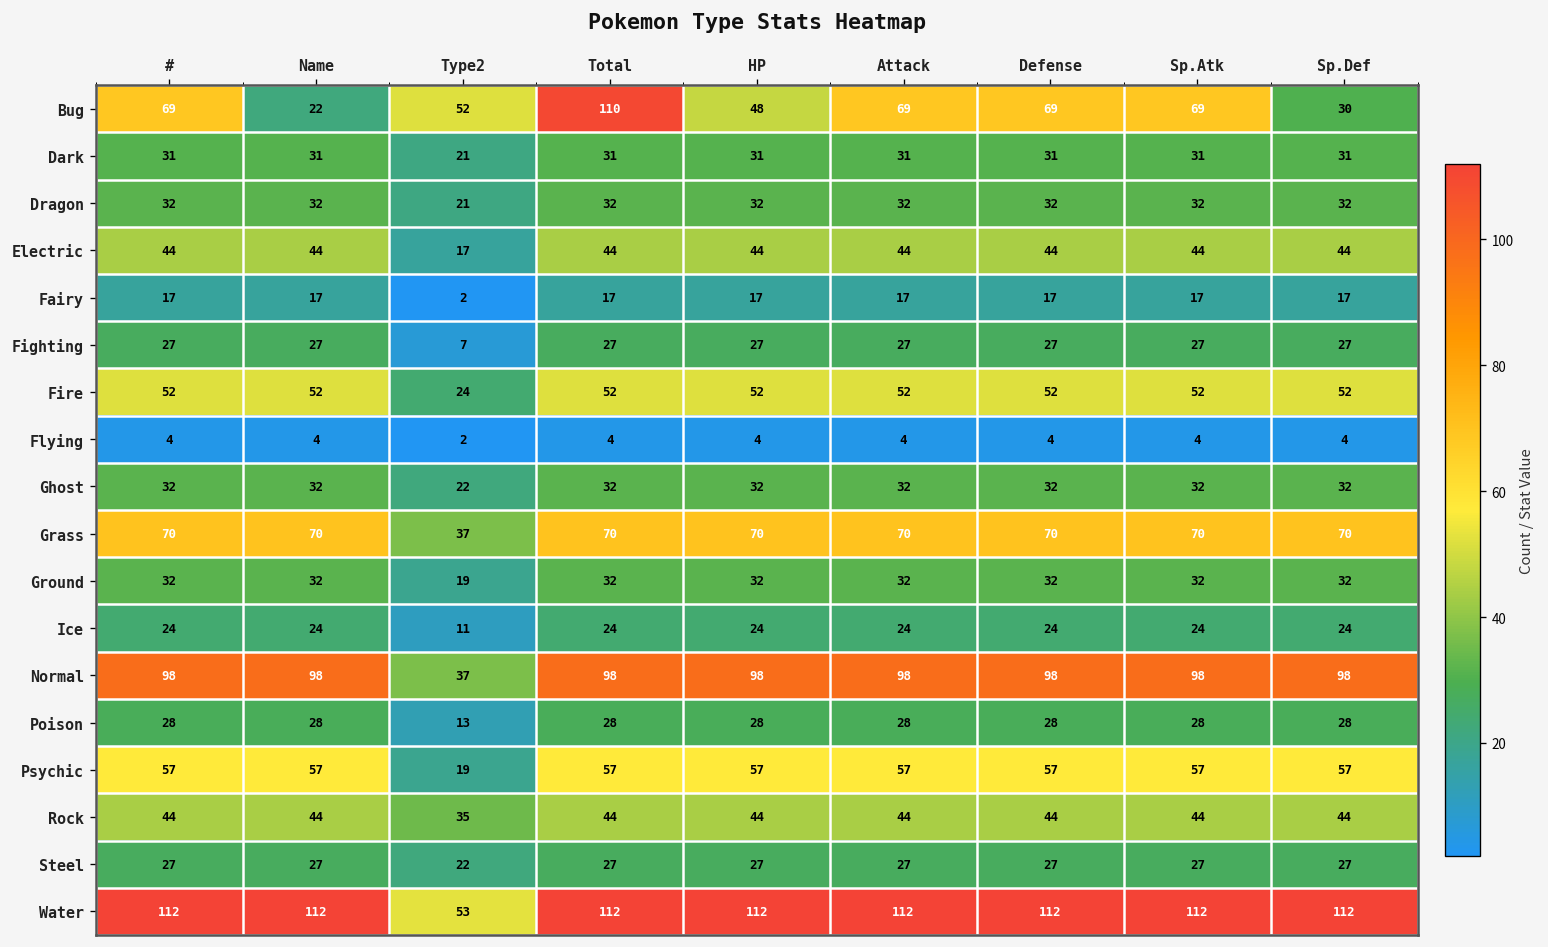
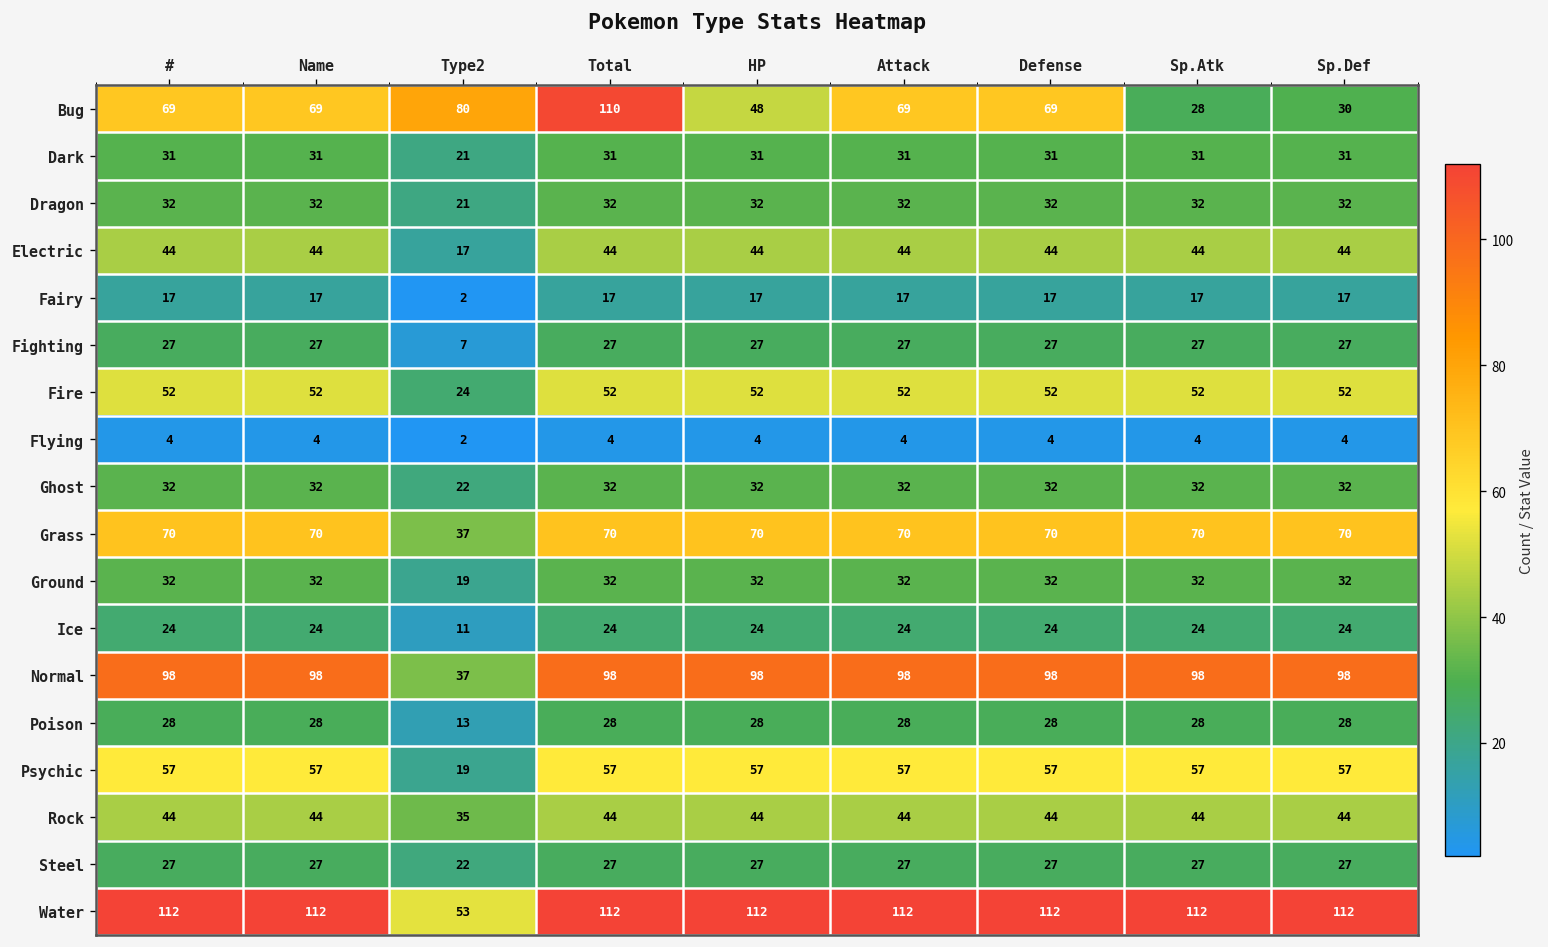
Bug, Name: 22 -> 69
Bug, Type2: 52 -> 80
Bug, Sp.Atk: 69 -> 28
